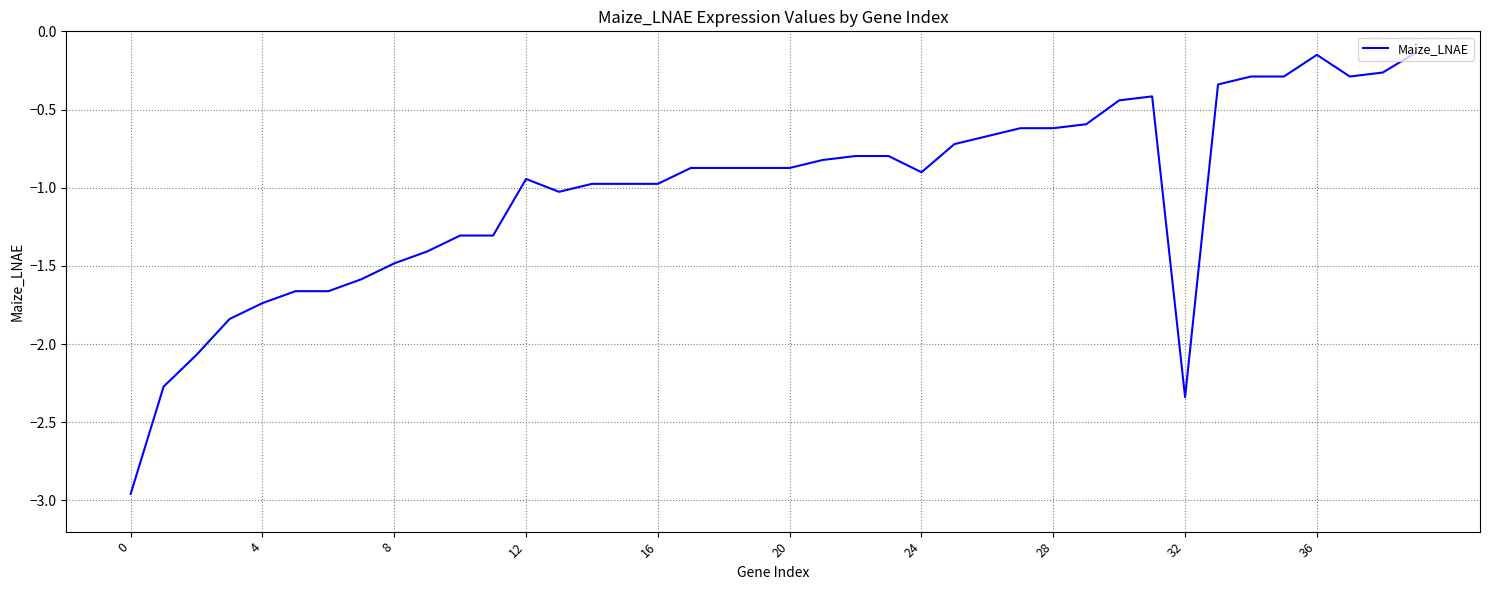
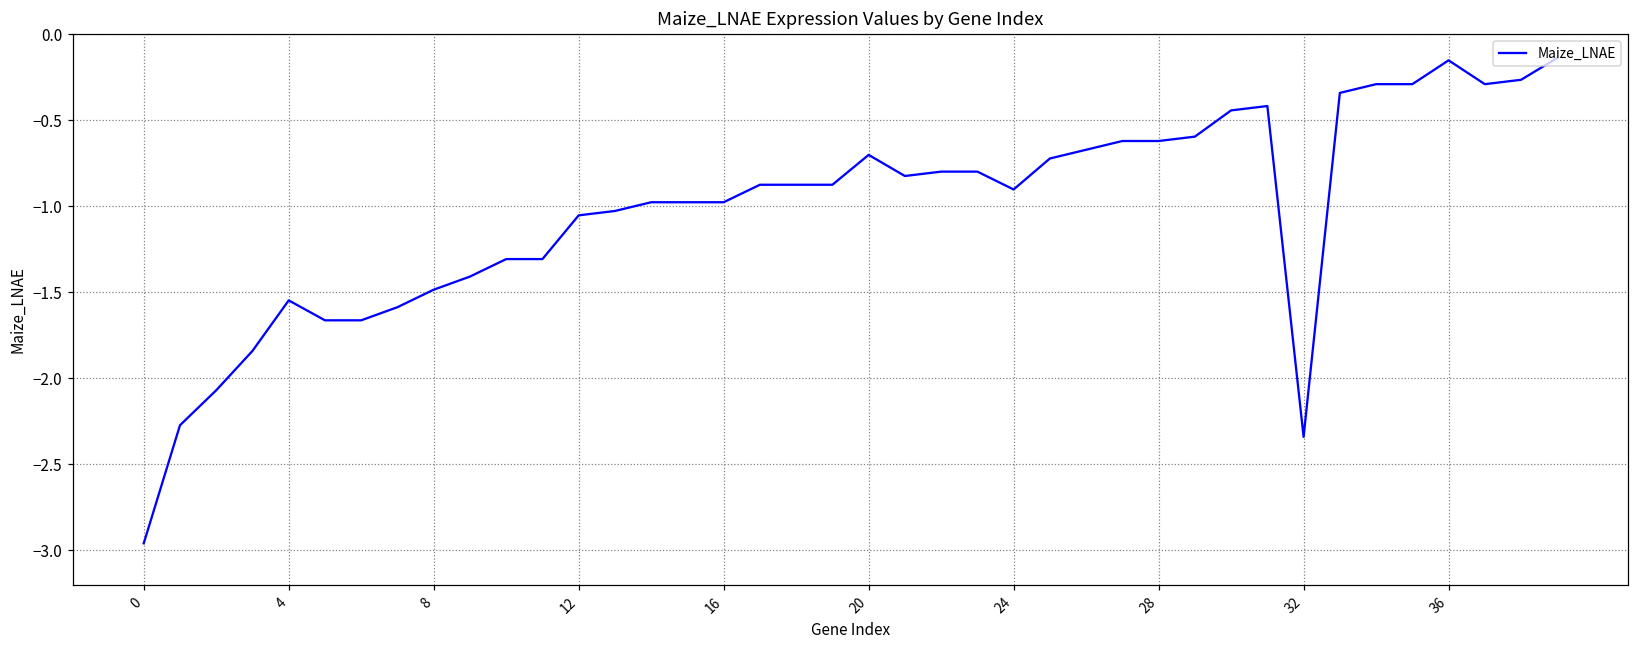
4: -1.74 -> -1.55
12: -0.94 -> -1.05
20: -0.87 -> -0.70
